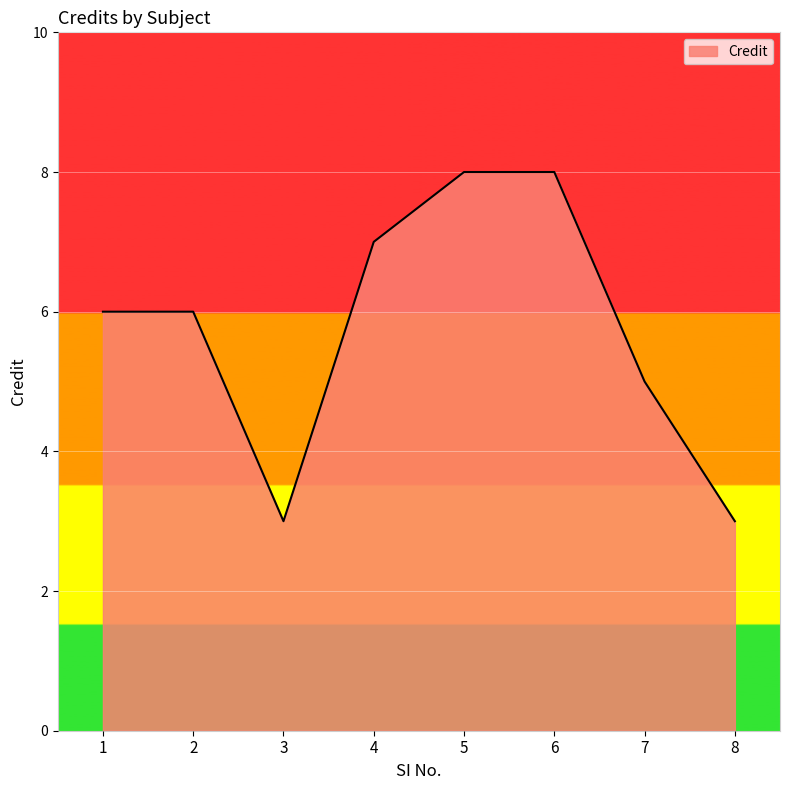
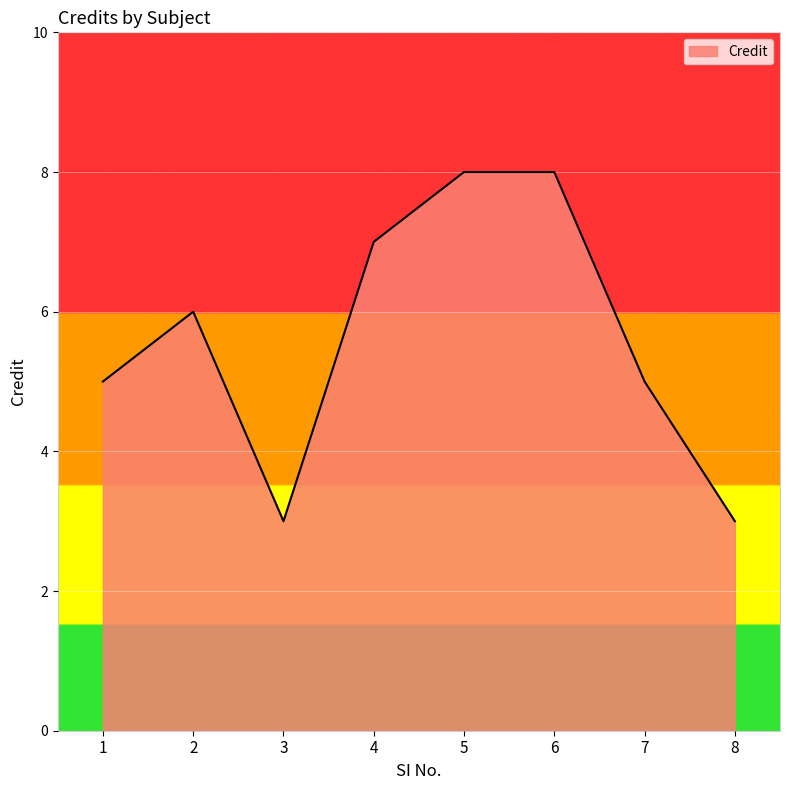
1: 6 -> 5
